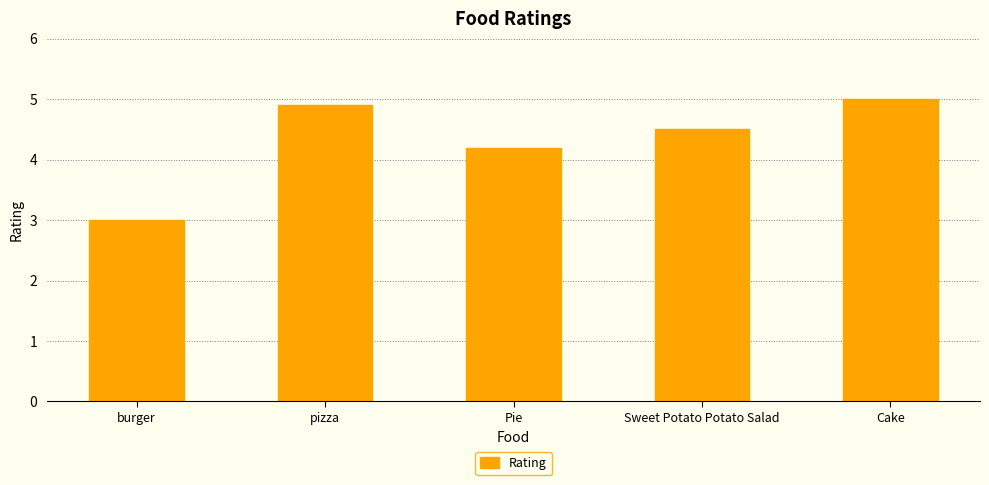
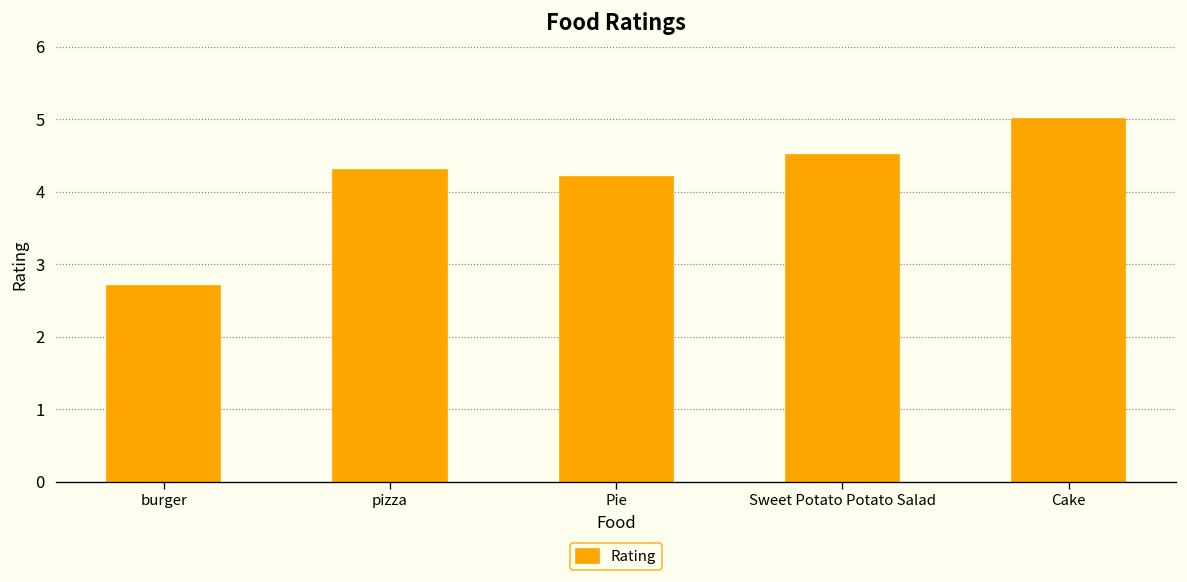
burger: 3.0 -> 2.7
pizza: 4.9 -> 4.3
